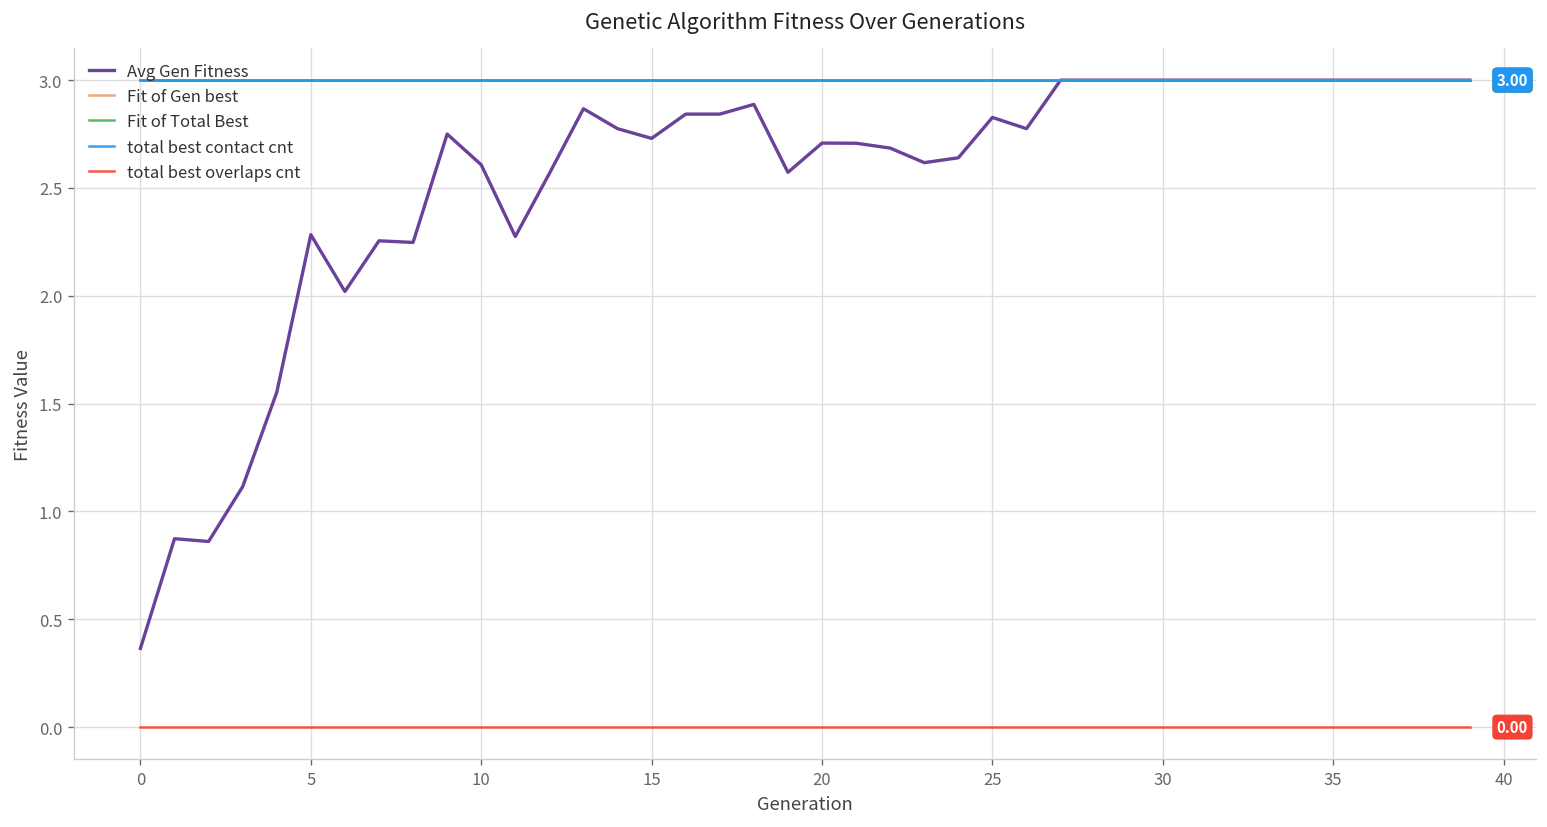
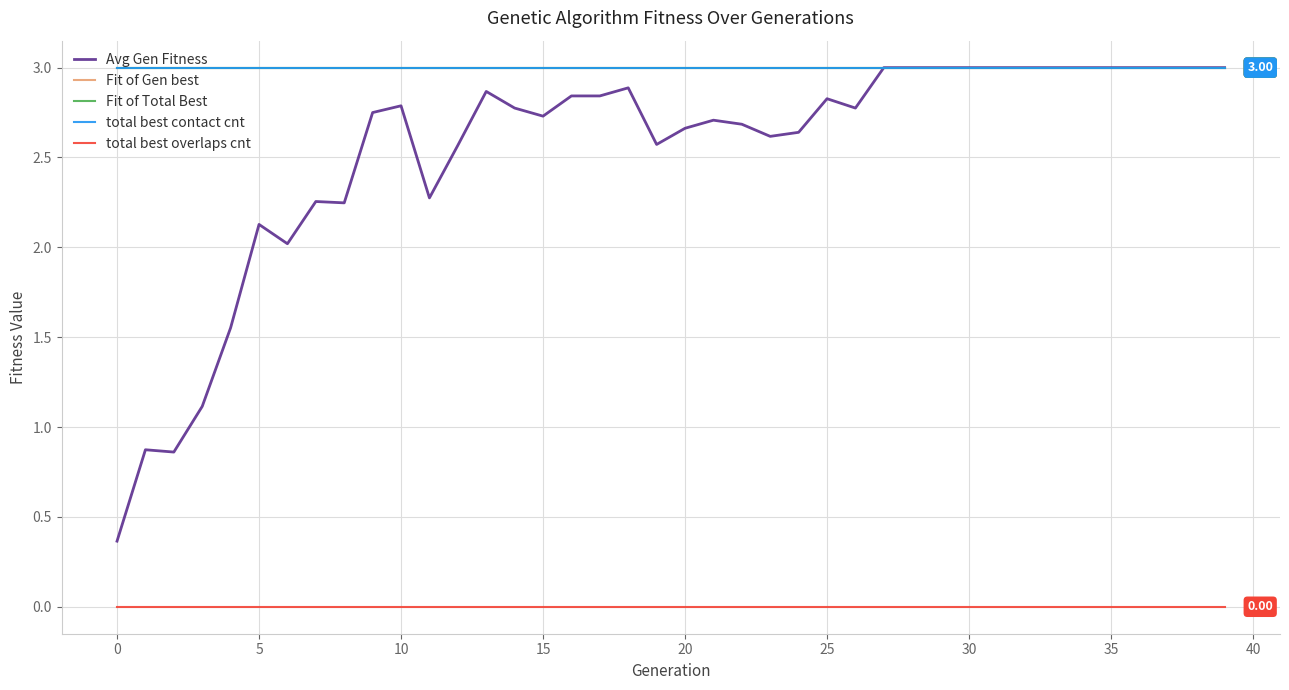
Avg Gen Fitness, 5: 2.28 -> 2.13
Avg Gen Fitness, 10: 2.61 -> 2.79
Avg Gen Fitness, 20: 2.71 -> 2.66
